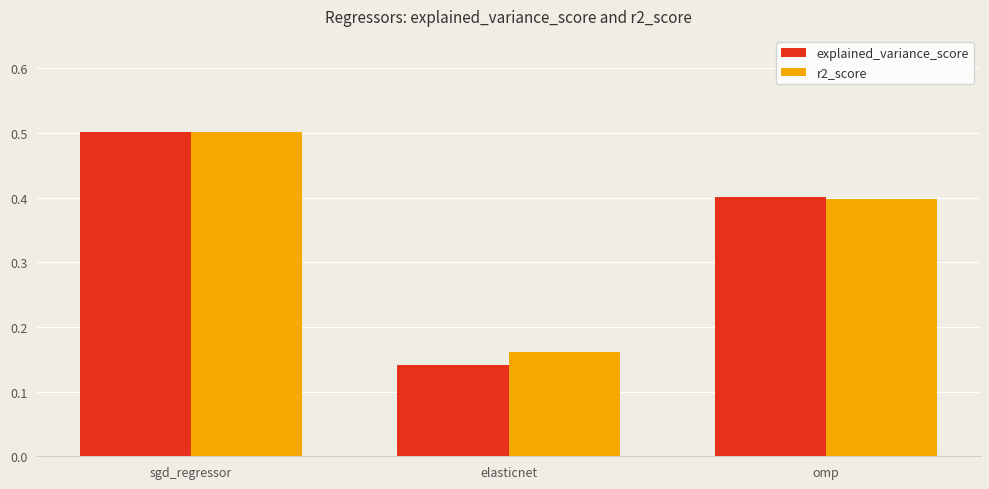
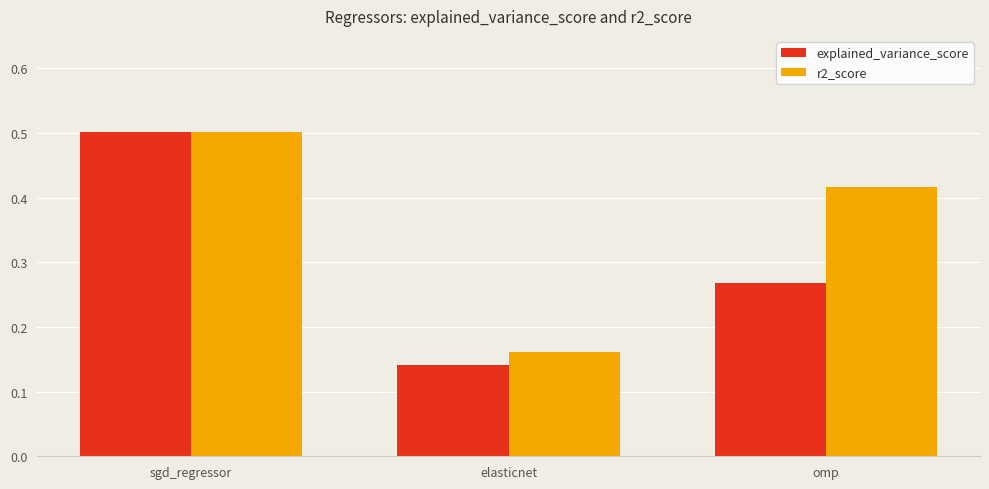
explained_variance_score, omp: 0.40 -> 0.27
r2_score, omp: 0.40 -> 0.42
